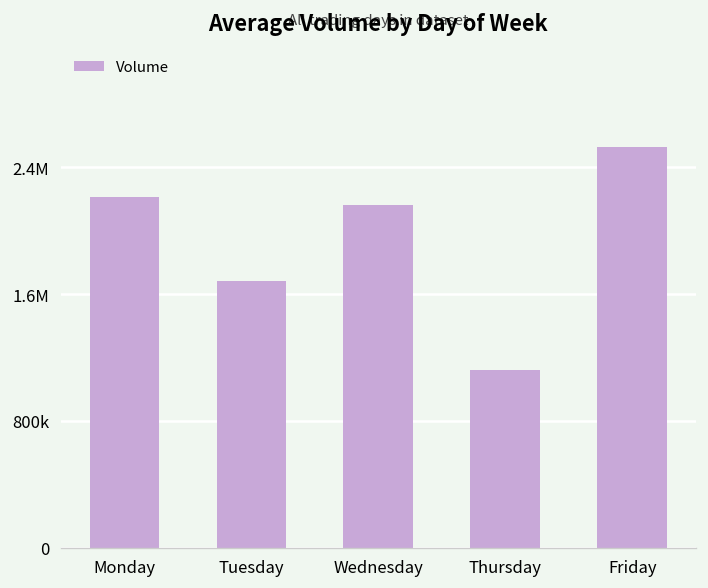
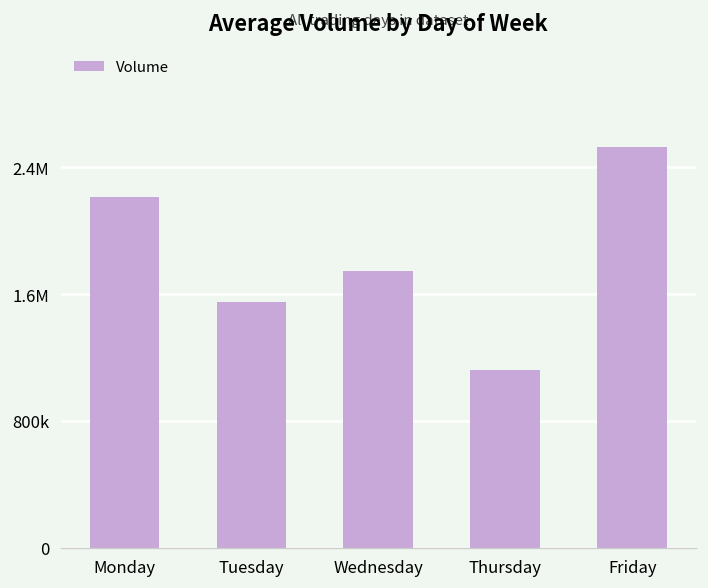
Tuesday: 1680000 -> 1550000
Wednesday: 2170000 -> 1750000
